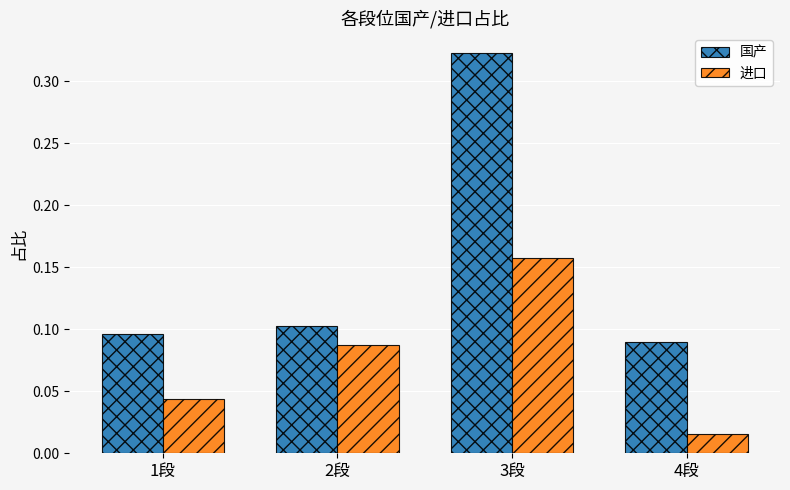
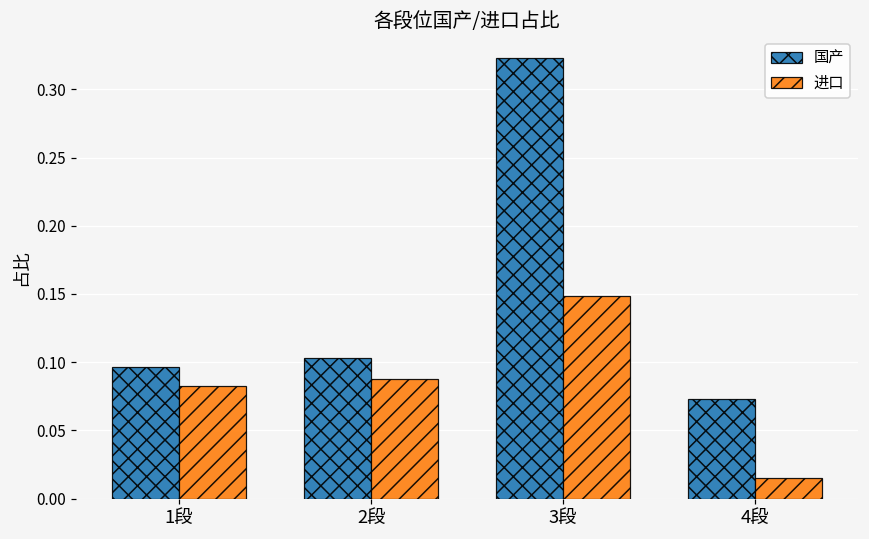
进口, 1段: 0.044 -> 0.083
进口, 3段: 0.157 -> 0.148
国产, 4段: 0.090 -> 0.073
